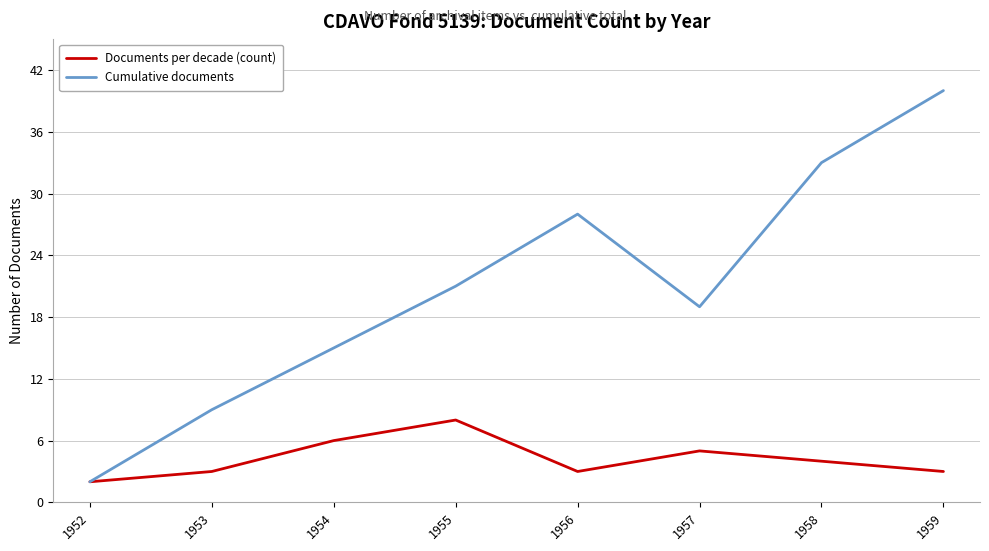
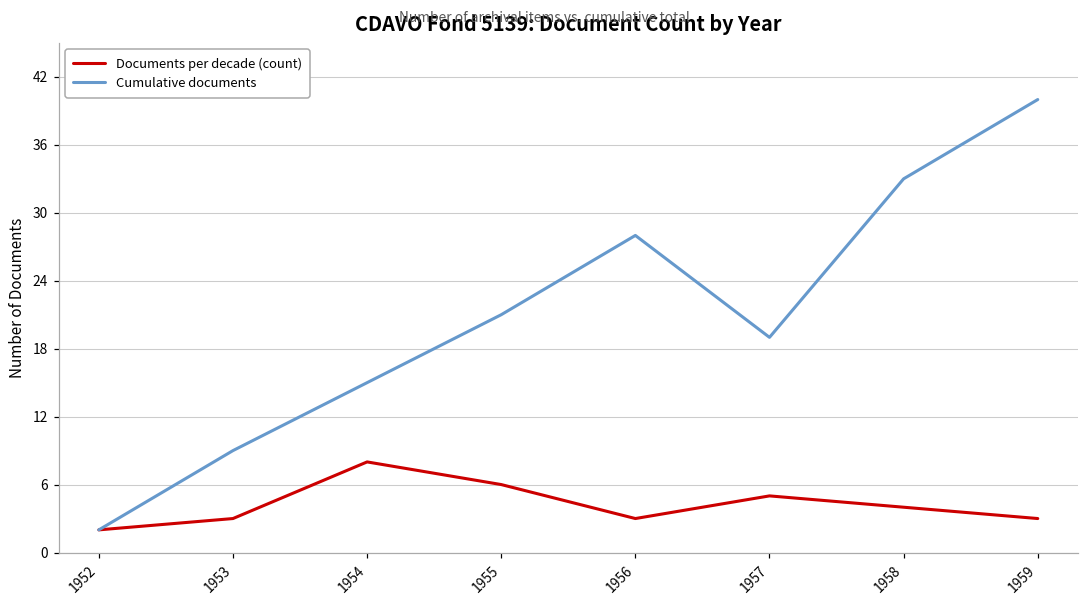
Documents per decade (count), 1954: 6 -> 8
Documents per decade (count), 1955: 8 -> 6
